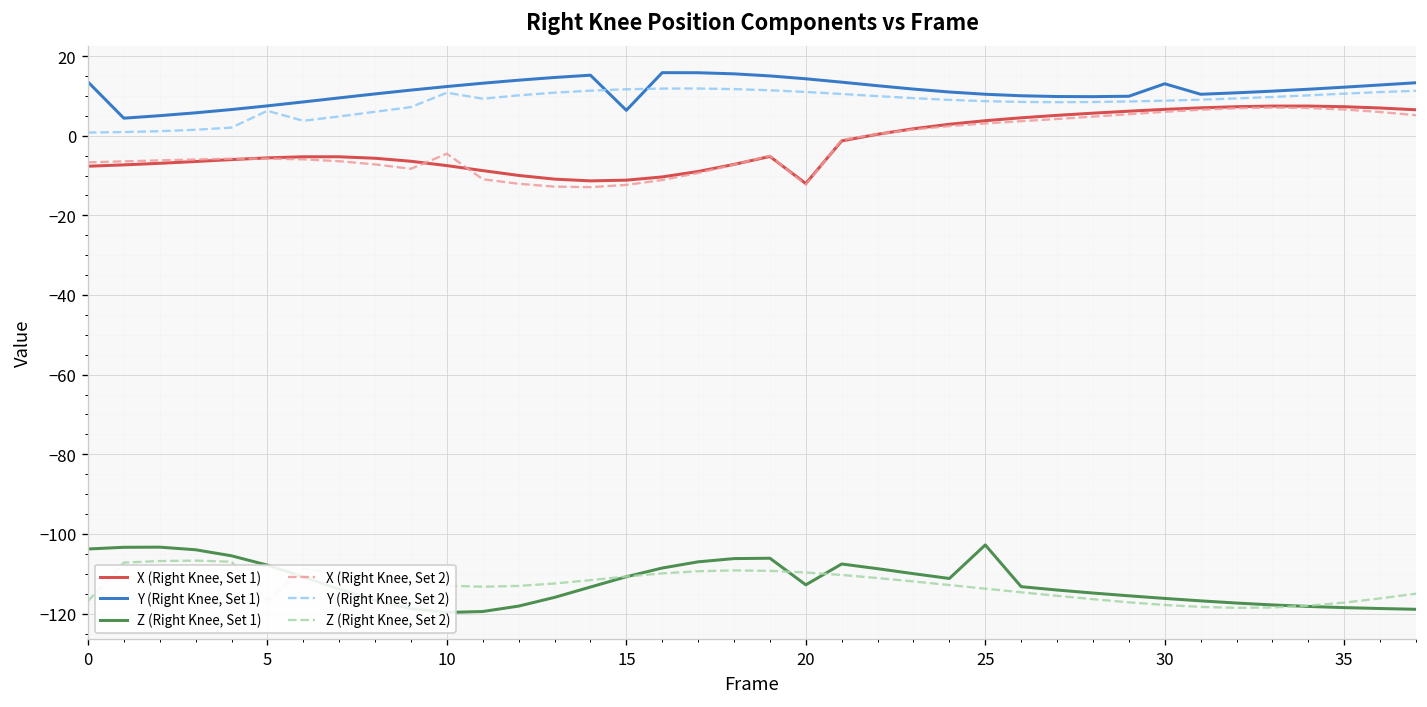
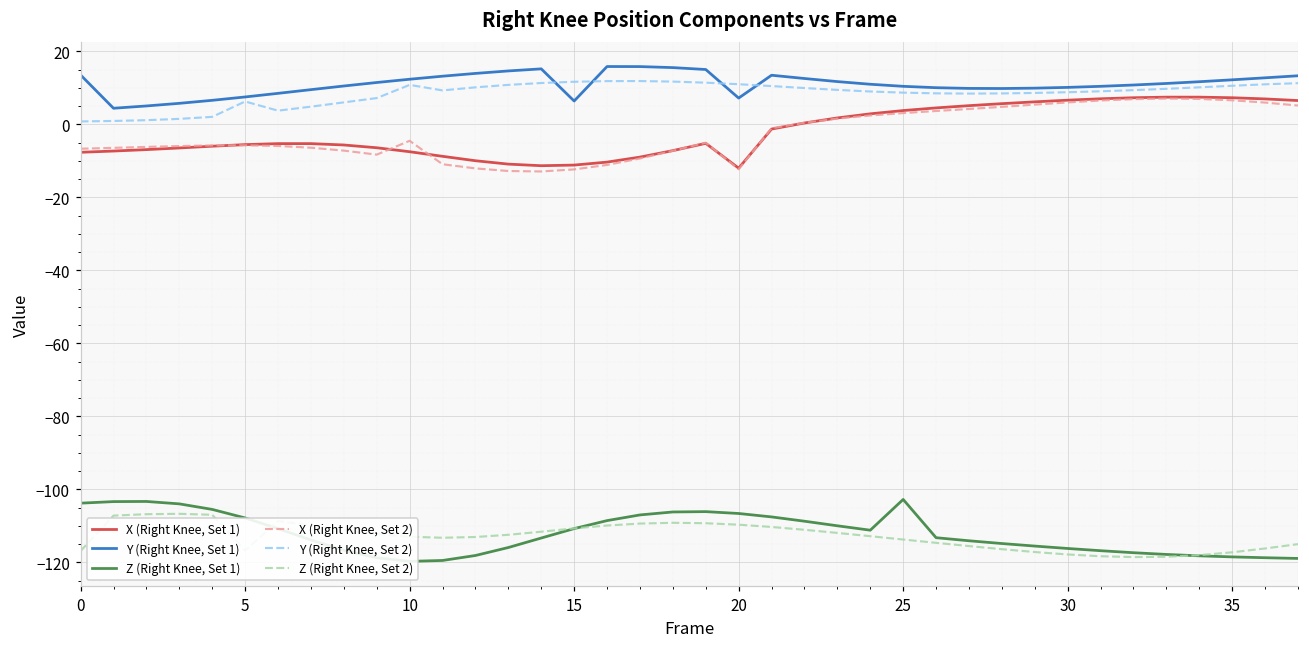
Y (Right Knee, Set 1), 20: 14 -> 7
Z (Right Knee, Set 1), 20: -113 -> -107
Y (Right Knee, Set 1), 30: 13 -> 10
